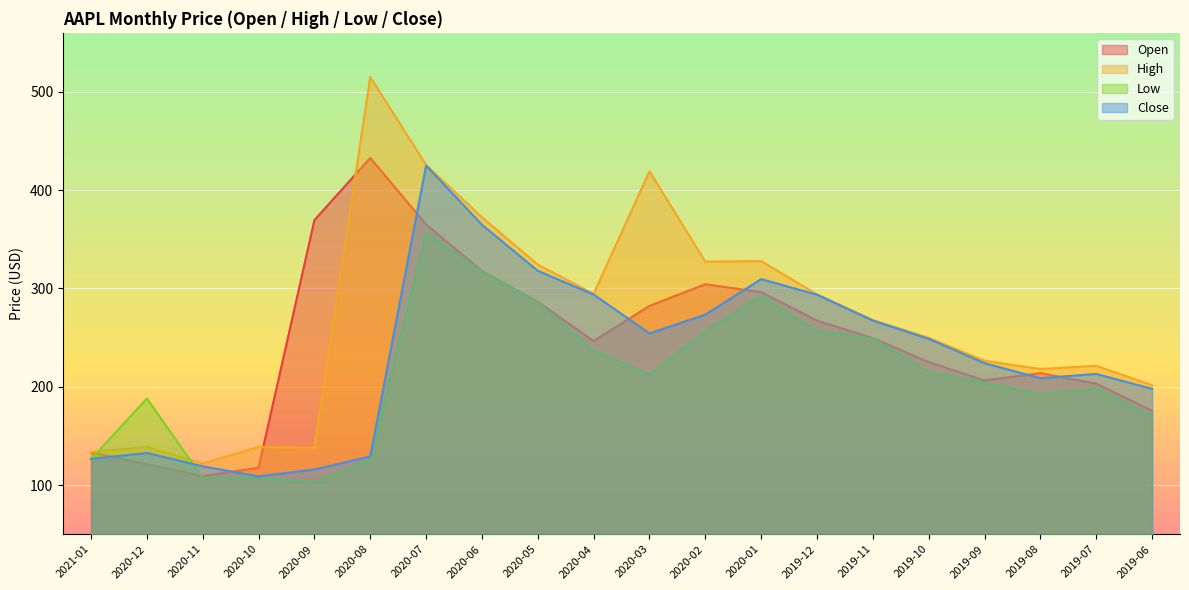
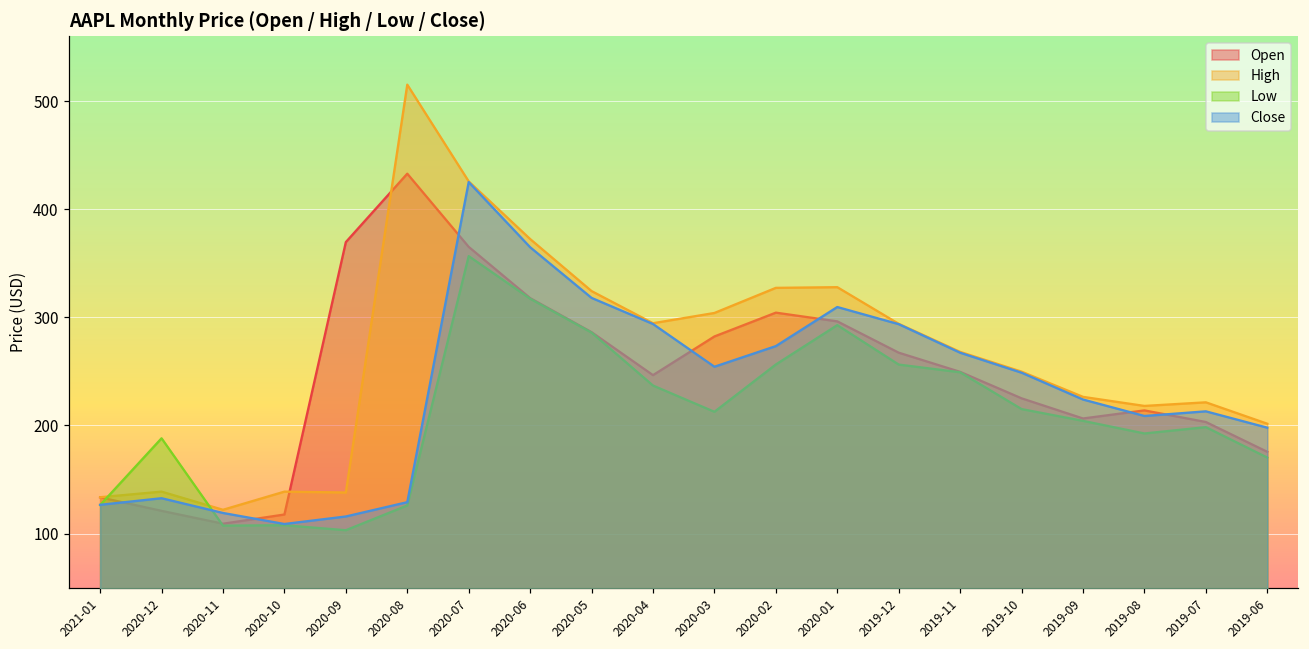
High, 2020-03: 420 -> 300
